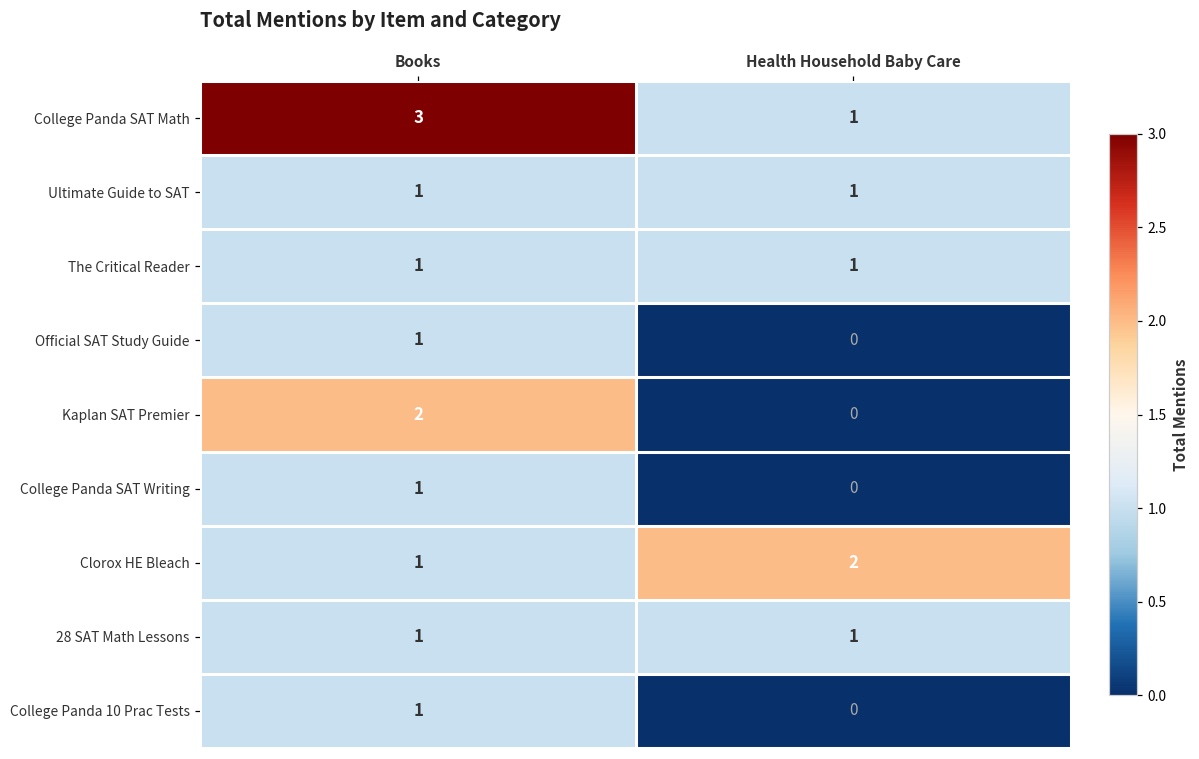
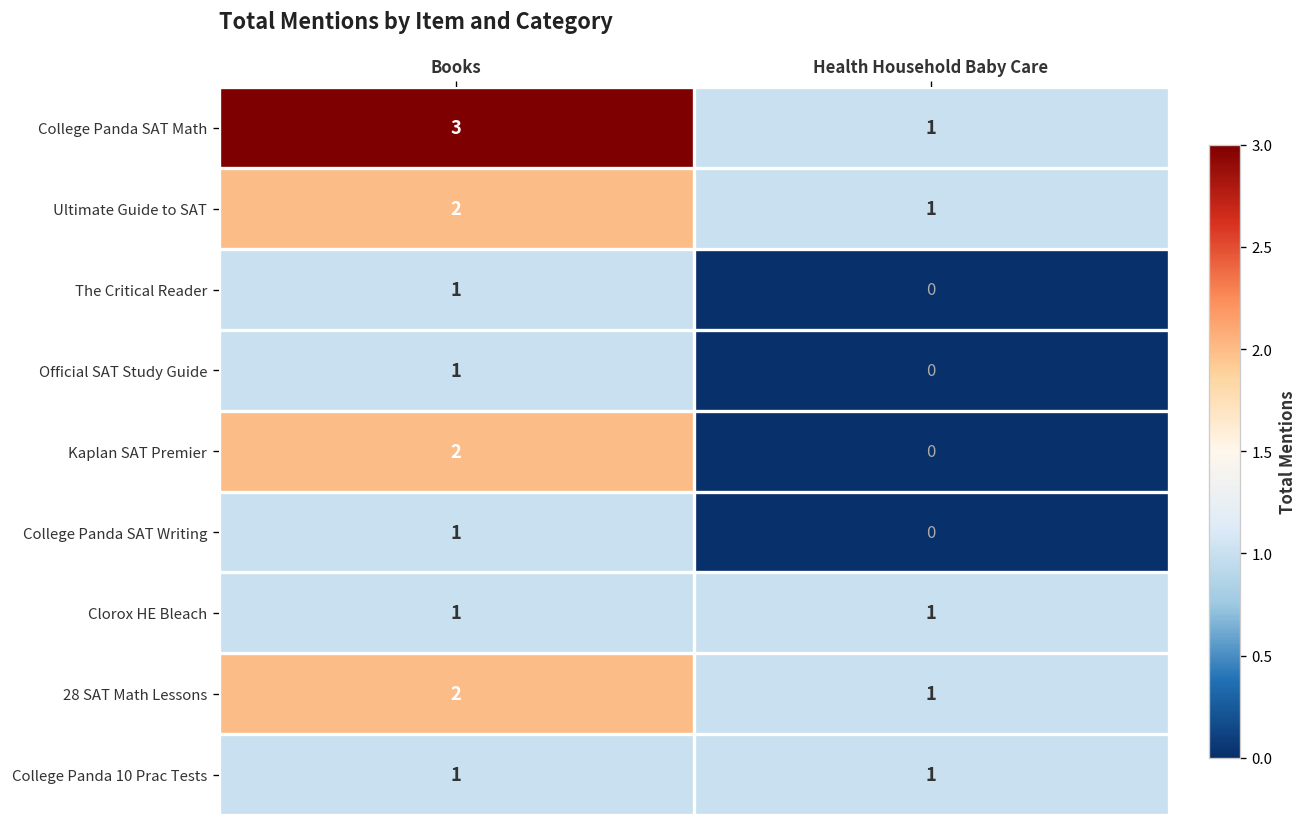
Ultimate Guide to SAT, Books: 1 -> 2
The Critical Reader, Health Household Baby Care: 1 -> 0
Clorox HE Bleach, Health Household Baby Care: 2 -> 1
28 SAT Math Lessons, Books: 1 -> 2
College Panda 10 Prac Tests, Health Household Baby Care: 0 -> 1
